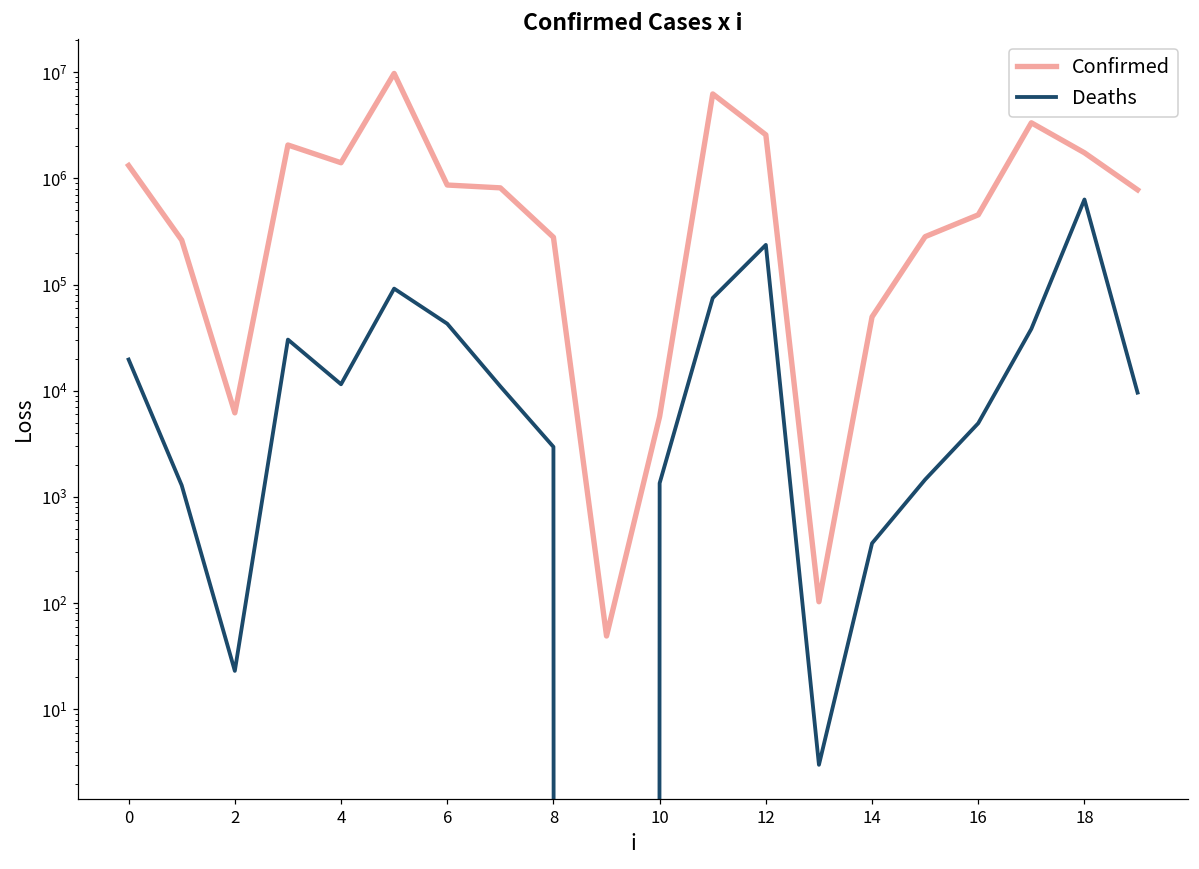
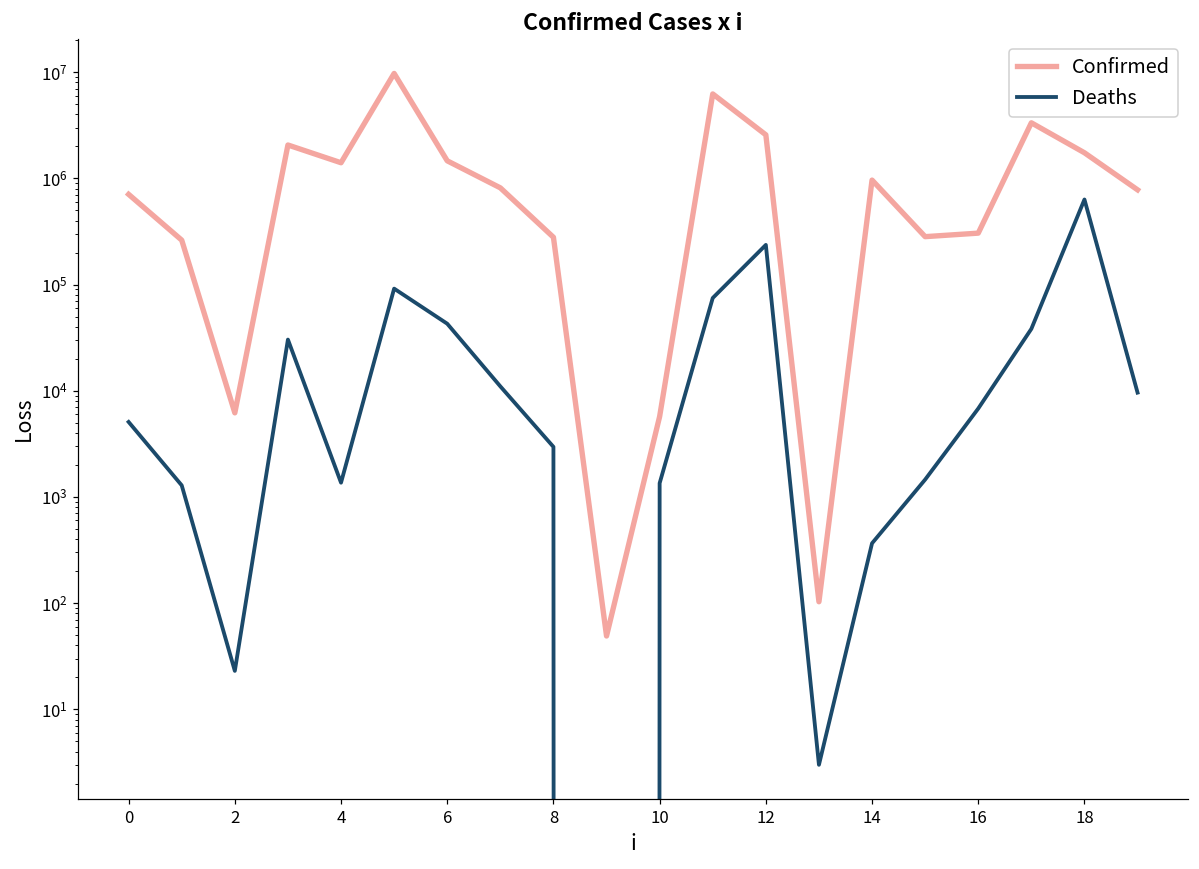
Confirmed, 0: 1300000 -> 700000
Deaths, 0: 20000 -> 5000
Deaths, 4: 12000 -> 1400
Confirmed, 6: 900000 -> 1500000
Confirmed, 14: 50000 -> 1000000
Confirmed, 16: 500000 -> 300000
Deaths, 16: 5000 -> 7000
